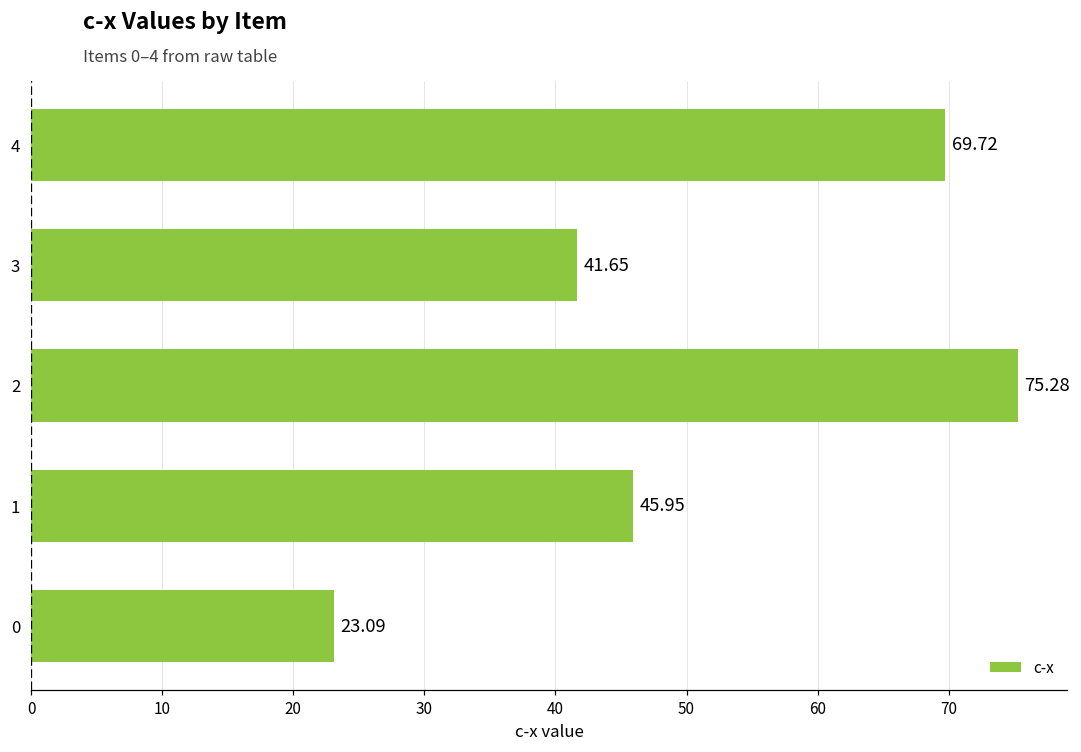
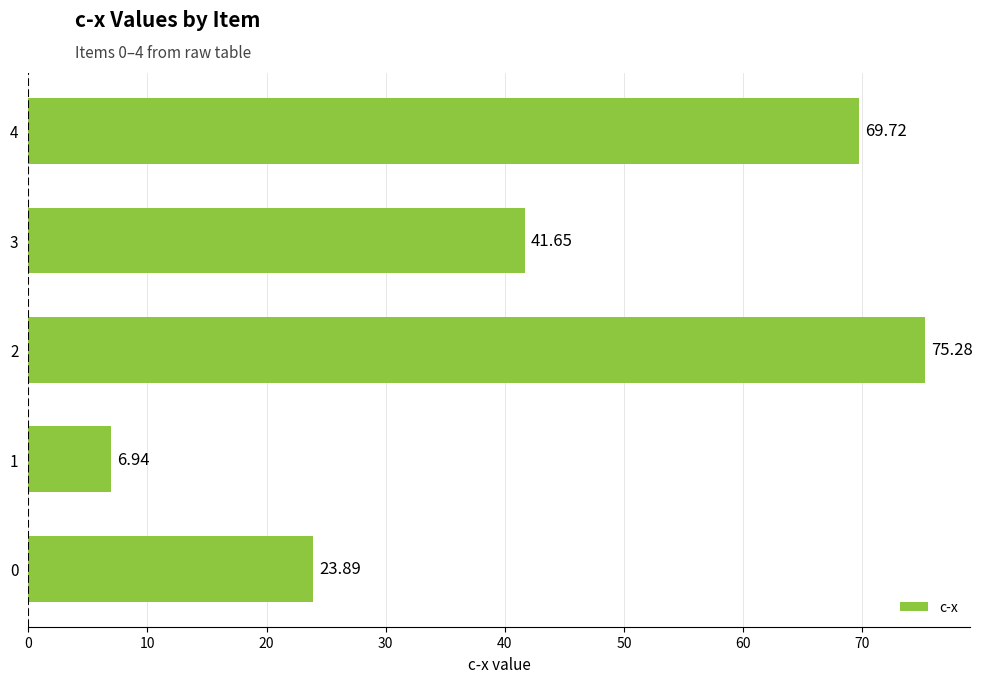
1: 45.95 -> 6.94
0: 23.09 -> 23.89
